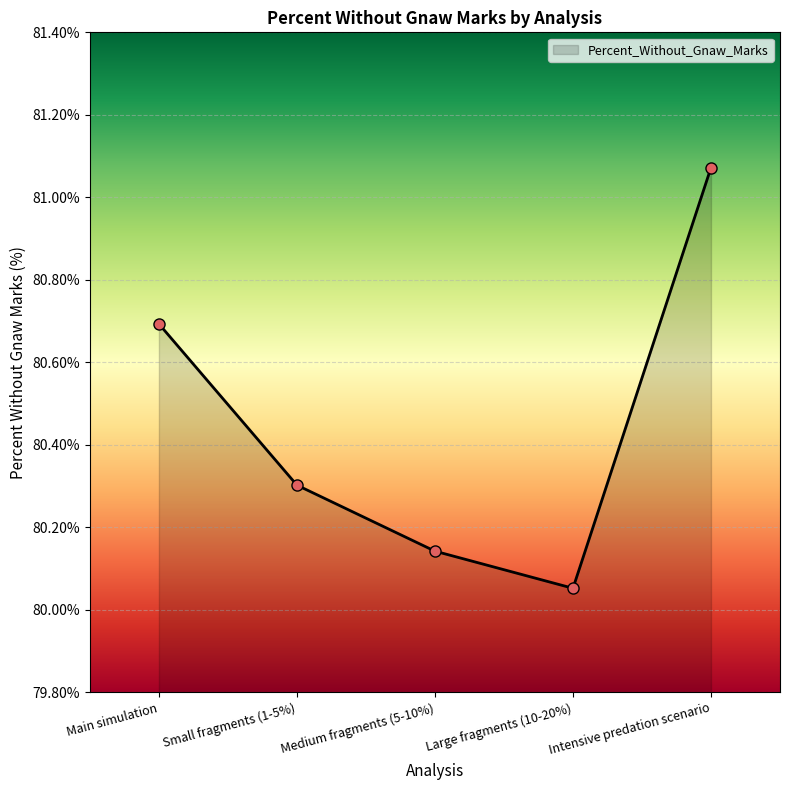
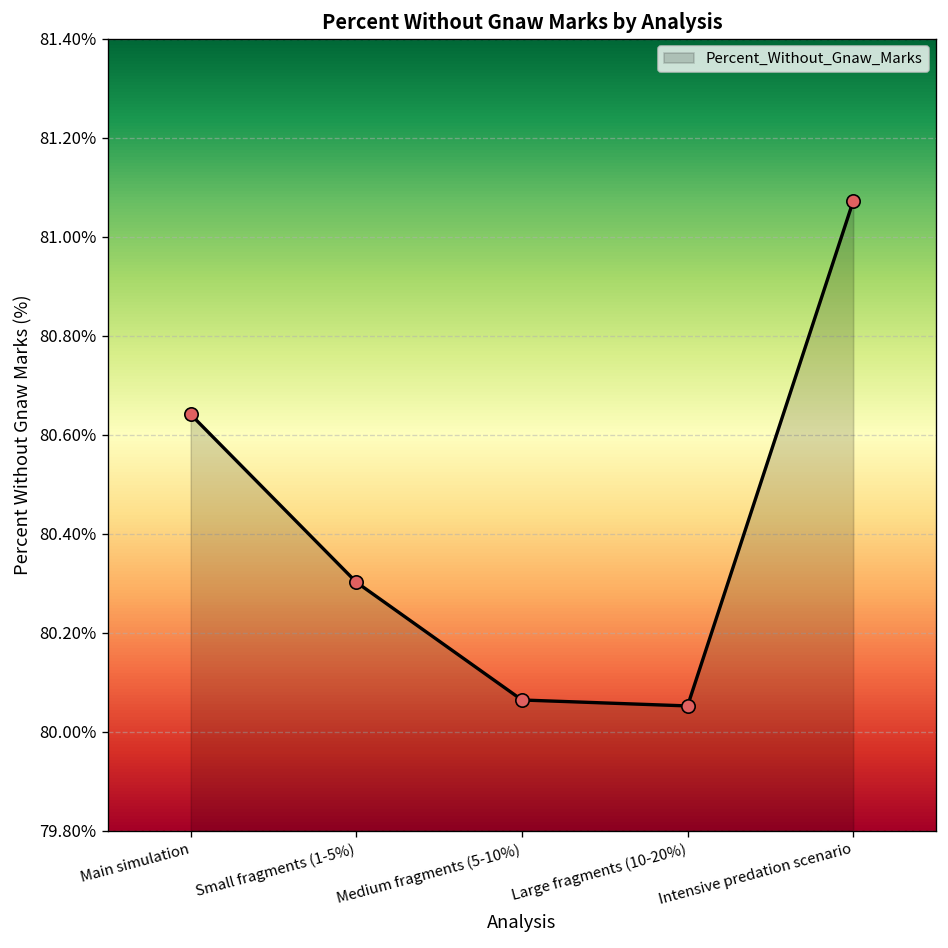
Main simulation: 80.69% -> 80.64%
Medium fragments (5-10%): 80.14% -> 80.06%
